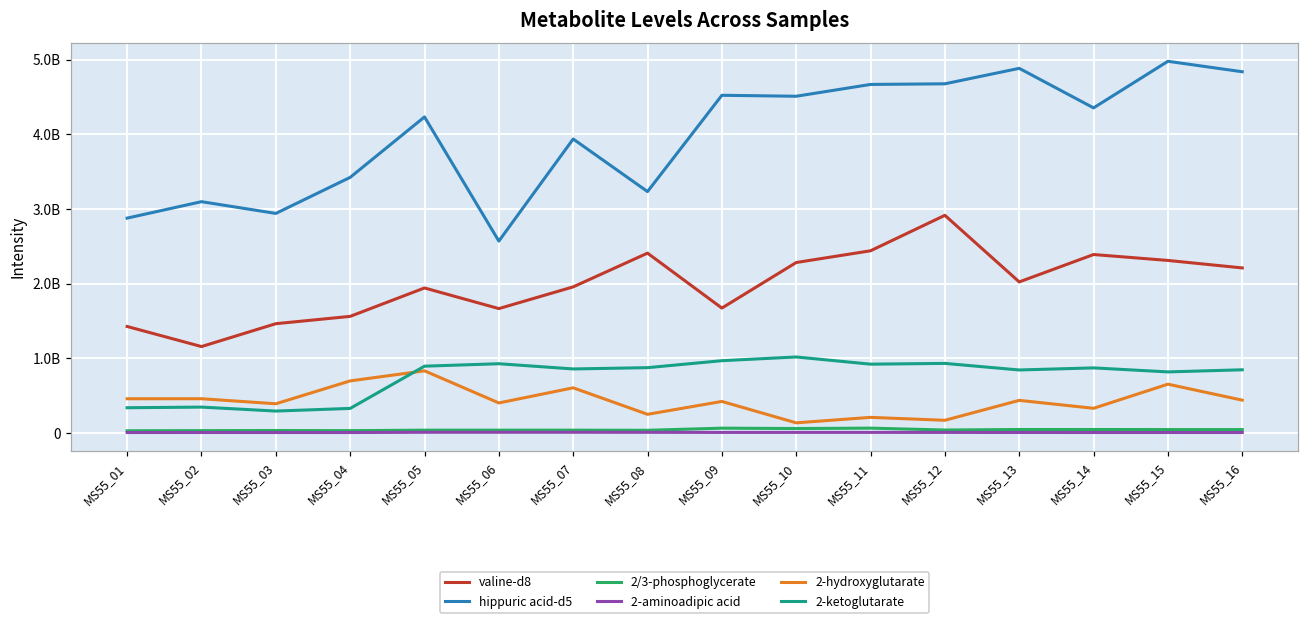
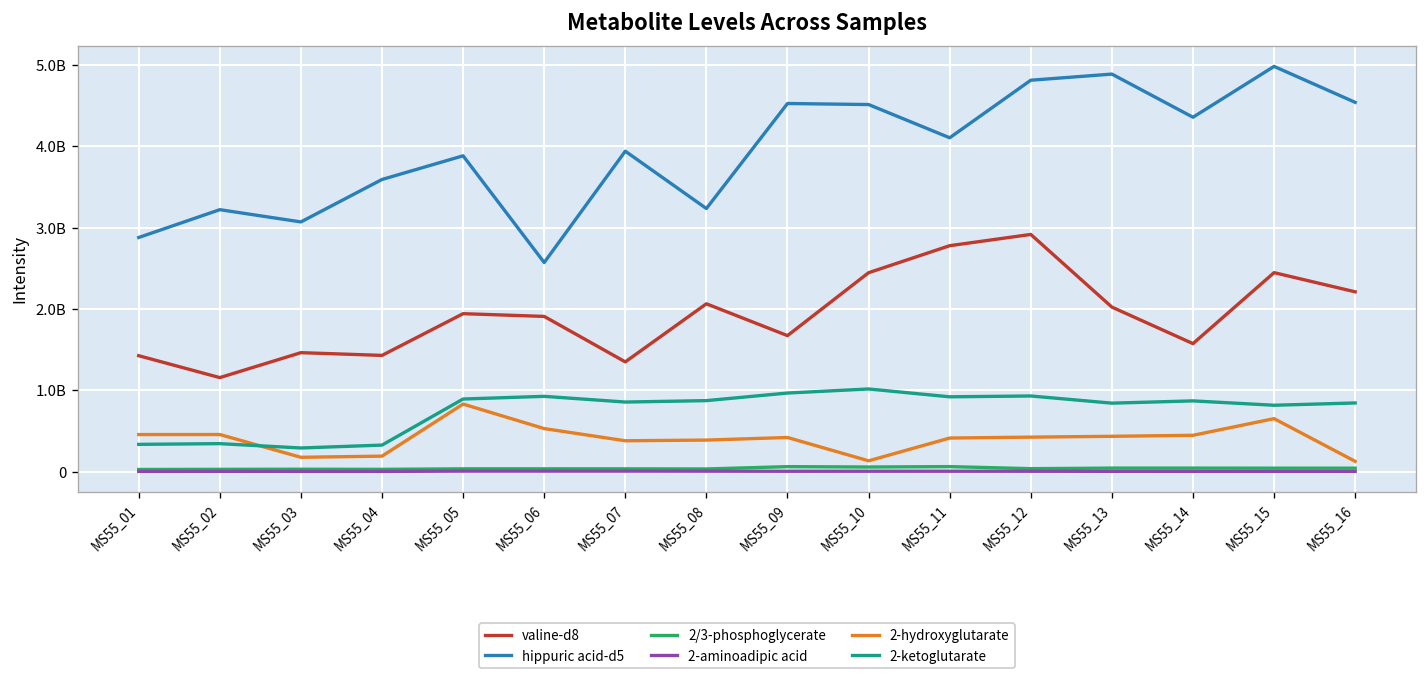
hippuric acid-d5, MS55_02: 3100000000 -> 3200000000
hippuric acid-d5, MS55_03: 2900000000 -> 3100000000
2-hydroxyglutarate, MS55_03: 400000000 -> 200000000
valine-d8, MS55_04: 1600000000 -> 1400000000
hippuric acid-d5, MS55_04: 3400000000 -> 3600000000
2-hydroxyglutarate, MS55_04: 700000000 -> 200000000
hippuric acid-d5, MS55_05: 4200000000 -> 3900000000
valine-d8, MS55_06: 1700000000 -> 1900000000
2-hydroxyglutarate, MS55_06: 400000000 -> 500000000
valine-d8, MS55_07: 2000000000 -> 1400000000
2-hydroxyglutarate, MS55_07: 600000000 -> 400000000
valine-d8, MS55_08: 2400000000 -> 2100000000
2-hydroxyglutarate, MS55_08: 200000000 -> 400000000
valine-d8, MS55_10: 2300000000 -> 2400000000
valine-d8, MS55_11: 2400000000 -> 2800000000
hippuric acid-d5, MS55_11: 4700000000 -> 4100000000
2-hydroxyglutarate, MS55_11: 200000000 -> 400000000
hippuric acid-d5, MS55_12: 4700000000 -> 4800000000
2-hydroxyglutarate, MS55_12: 200000000 -> 400000000
valine-d8, MS55_14: 2400000000 -> 1600000000
2-hydroxyglutarate, MS55_14: 300000000 -> 400000000
valine-d8, MS55_15: 2300000000 -> 2400000000
hippuric acid-d5, MS55_16: 4800000000 -> 4500000000
2-hydroxyglutarate, MS55_16: 400000000 -> 100000000
